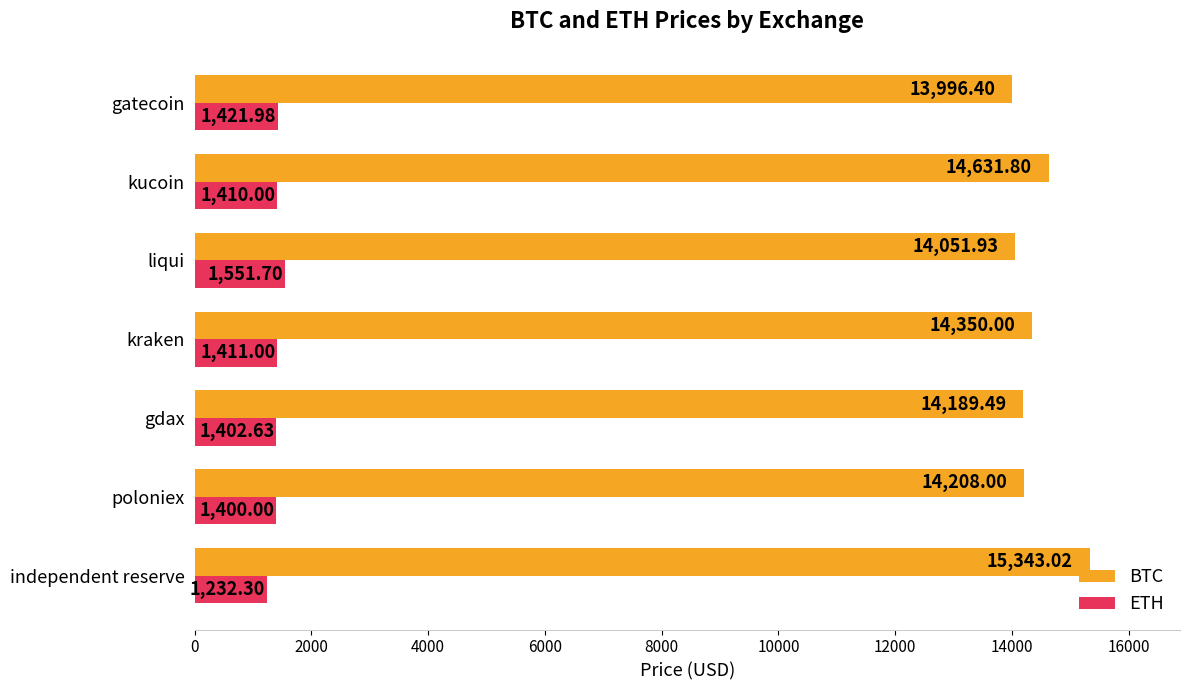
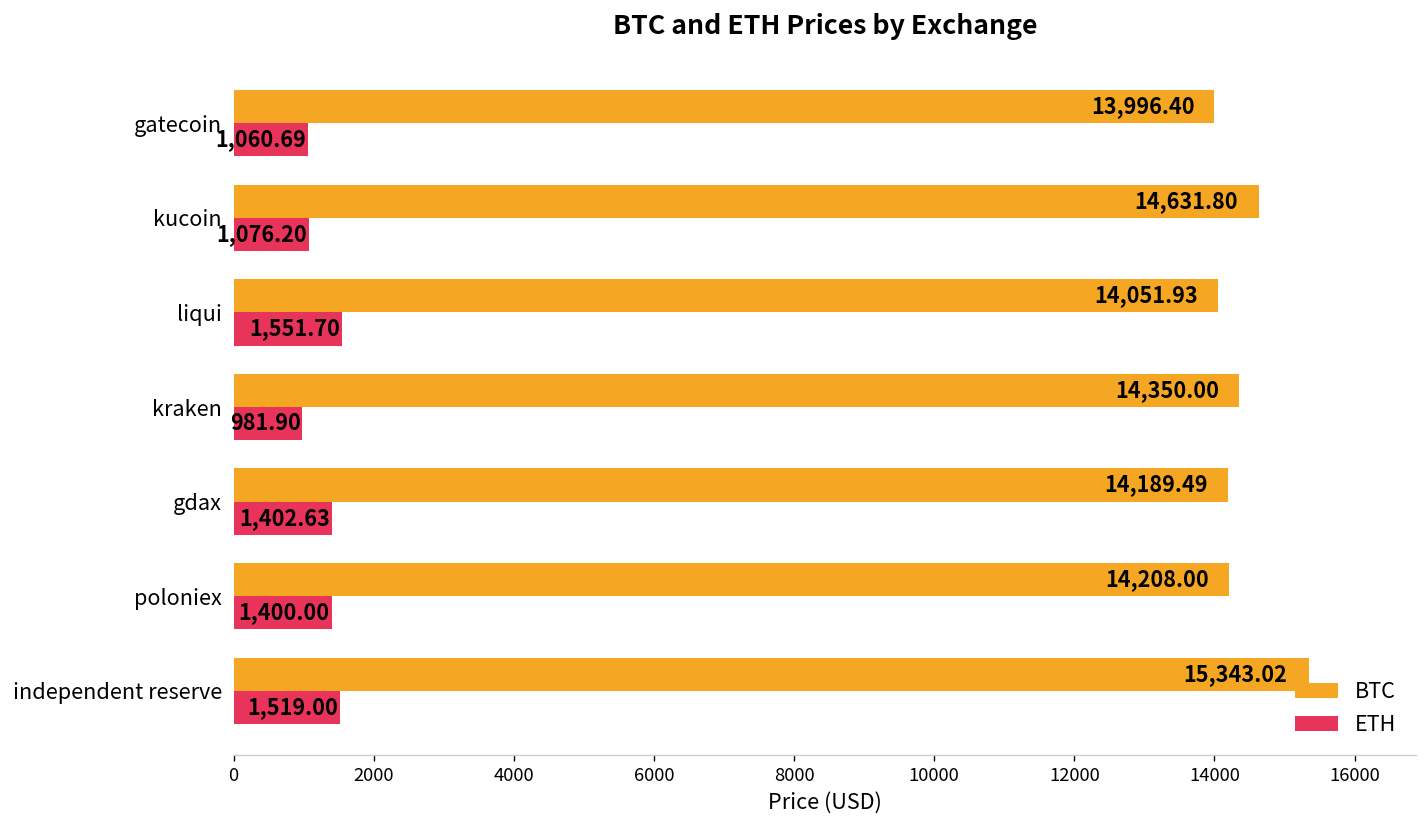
ETH, gatecoin: 1,421.98 -> 1,060.69
ETH, kucoin: 1,410.00 -> 1,076.20
ETH, kraken: 1,411.00 -> 981.90
ETH, independent reserve: 1,232.30 -> 1,519.00
